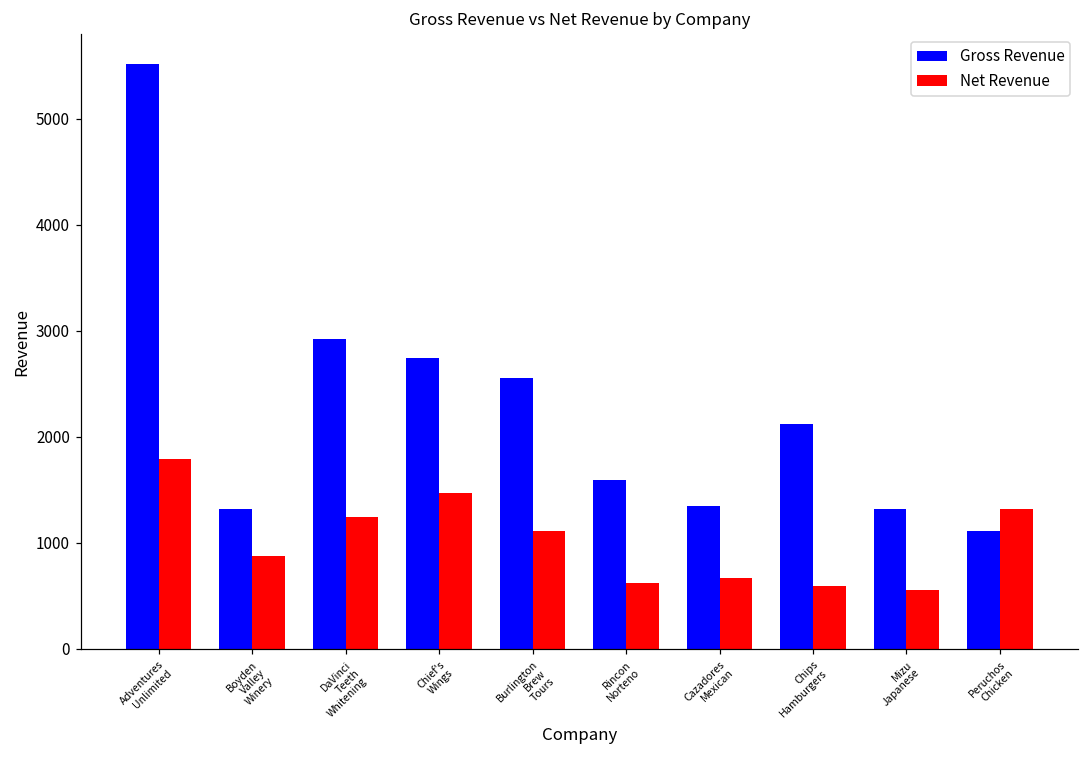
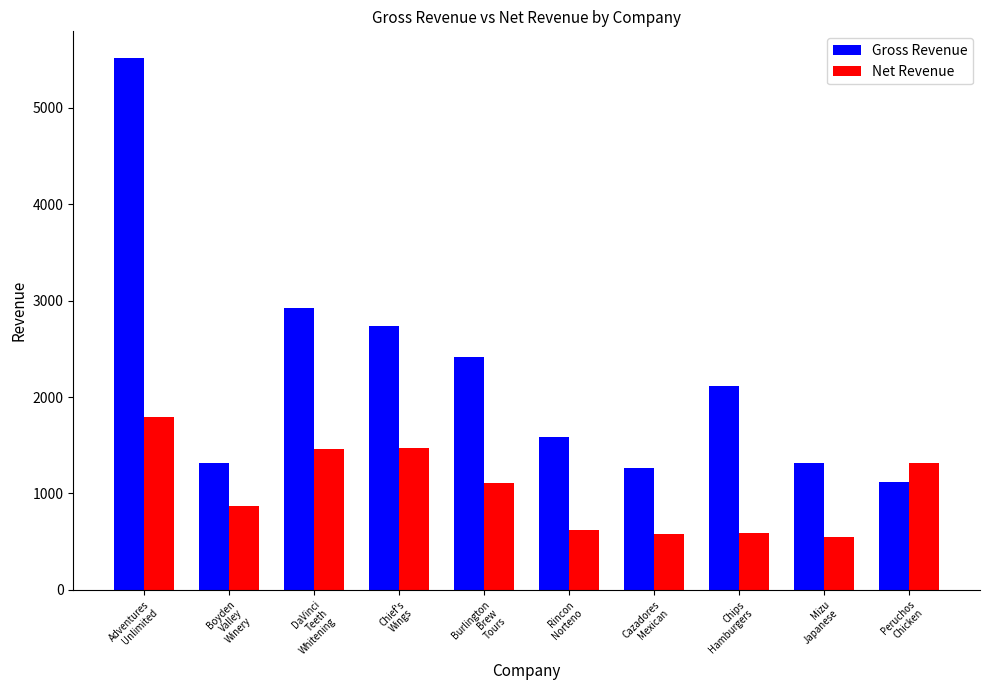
Net Revenue, DaVinci Teeth Whitening: 1200 -> 1500
Gross Revenue, Burlington Brew Tours: 2600 -> 2400
Gross Revenue, Cazadores Mexican: 1400 -> 1300
Net Revenue, Cazadores Mexican: 700 -> 600
